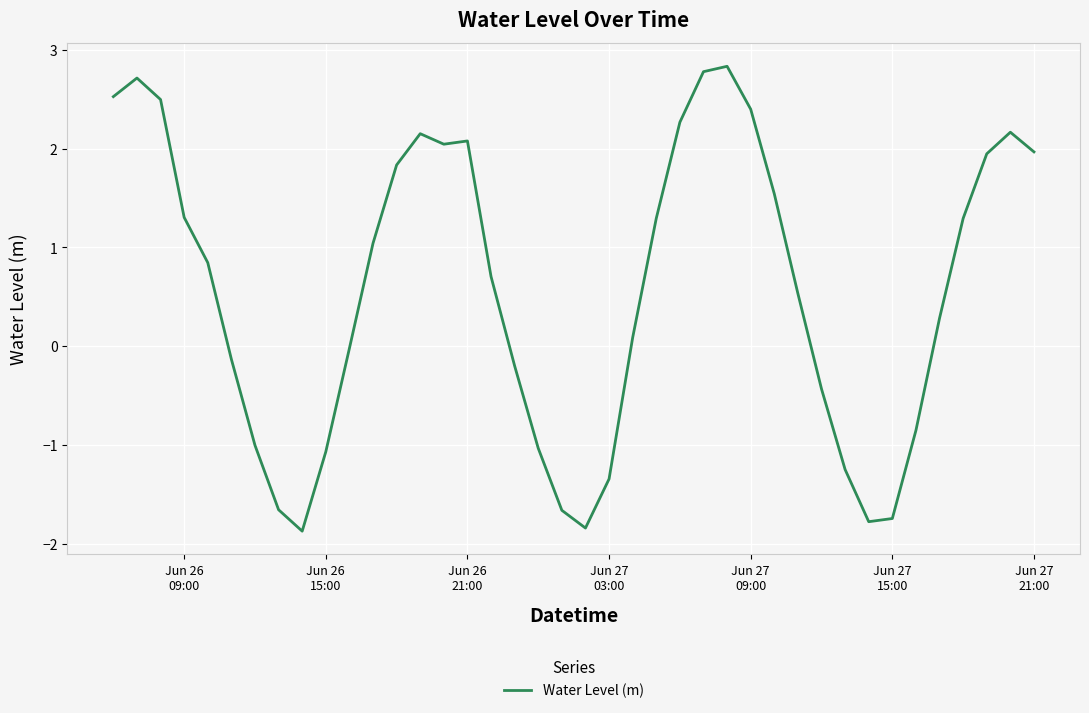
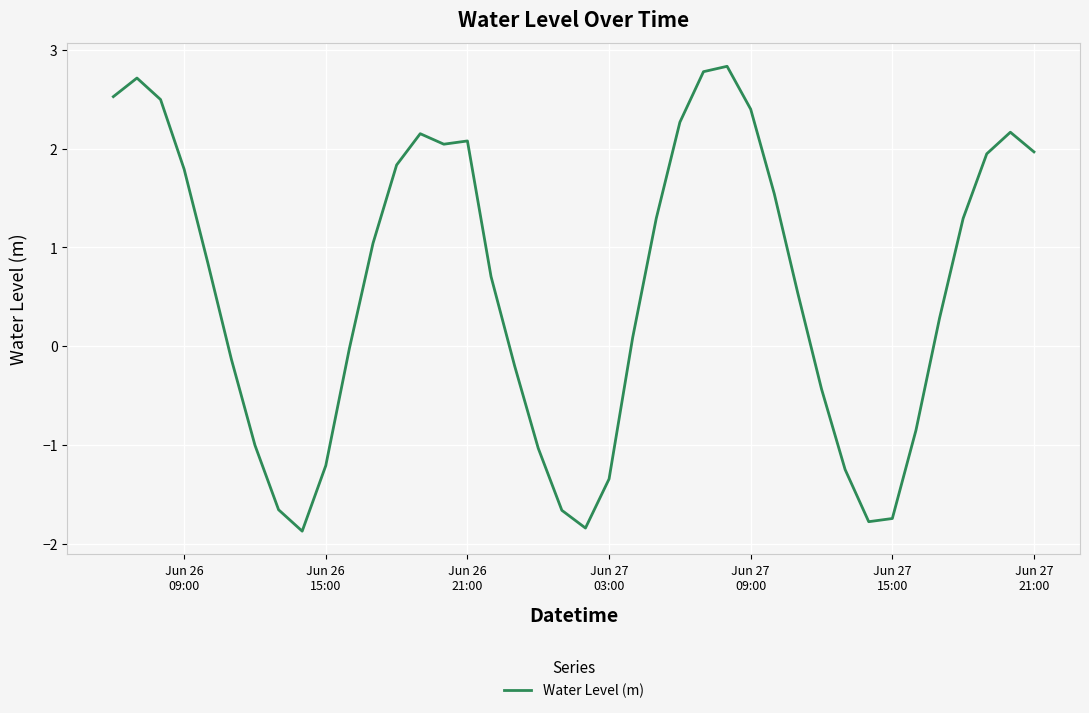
Jun 26 09:00: 1.3 -> 1.8
Jun 26 15:00: -1.1 -> -1.2
